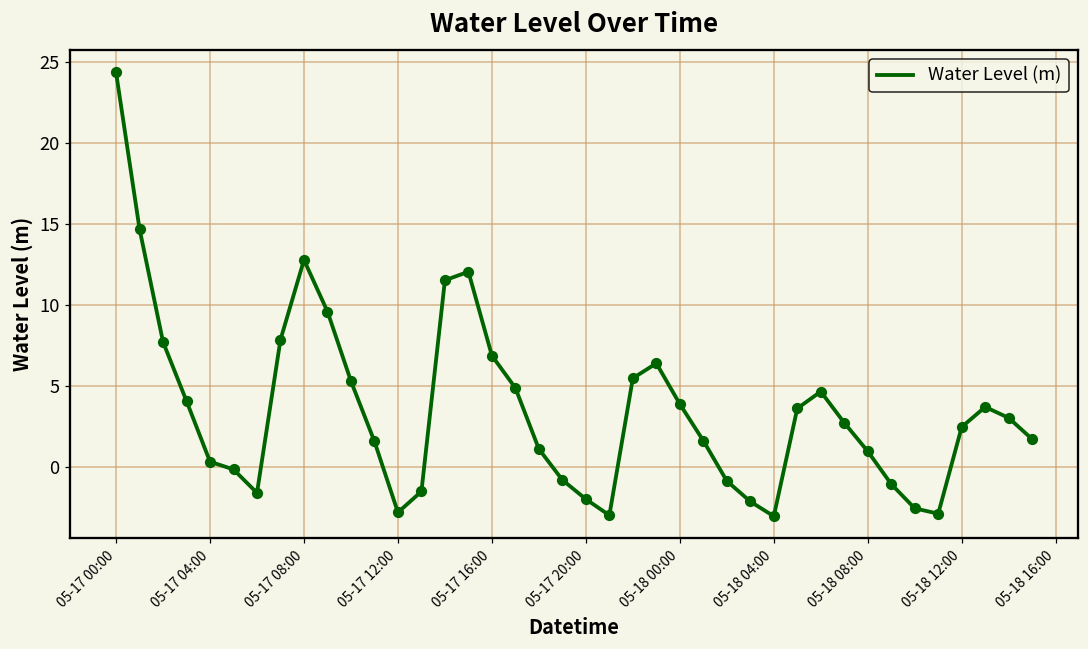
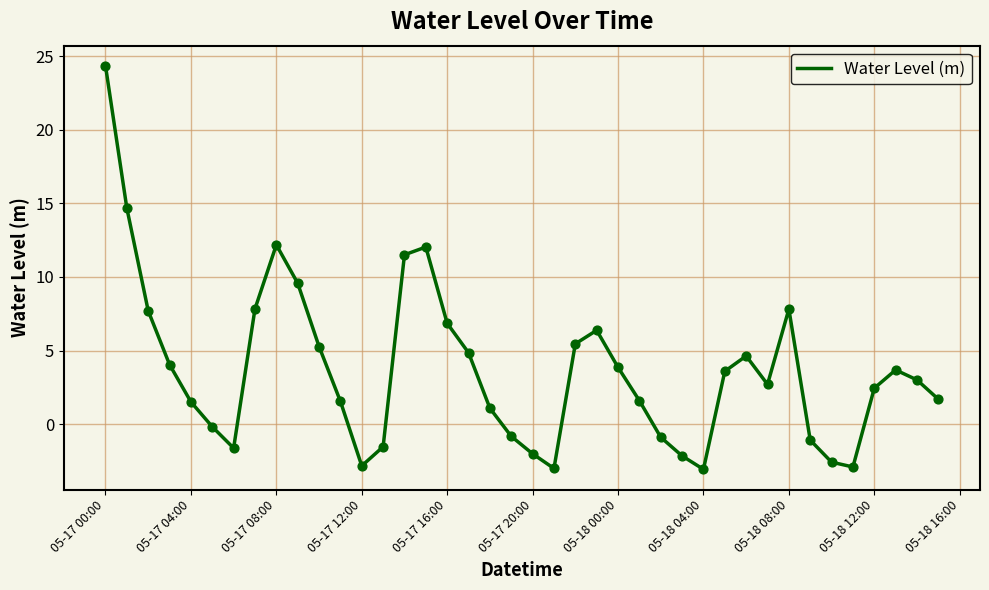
05-17 04:00: 0.3 -> 1.5
05-17 08:00: 12.8 -> 12.2
05-18 08:00: 0.9 -> 7.8
